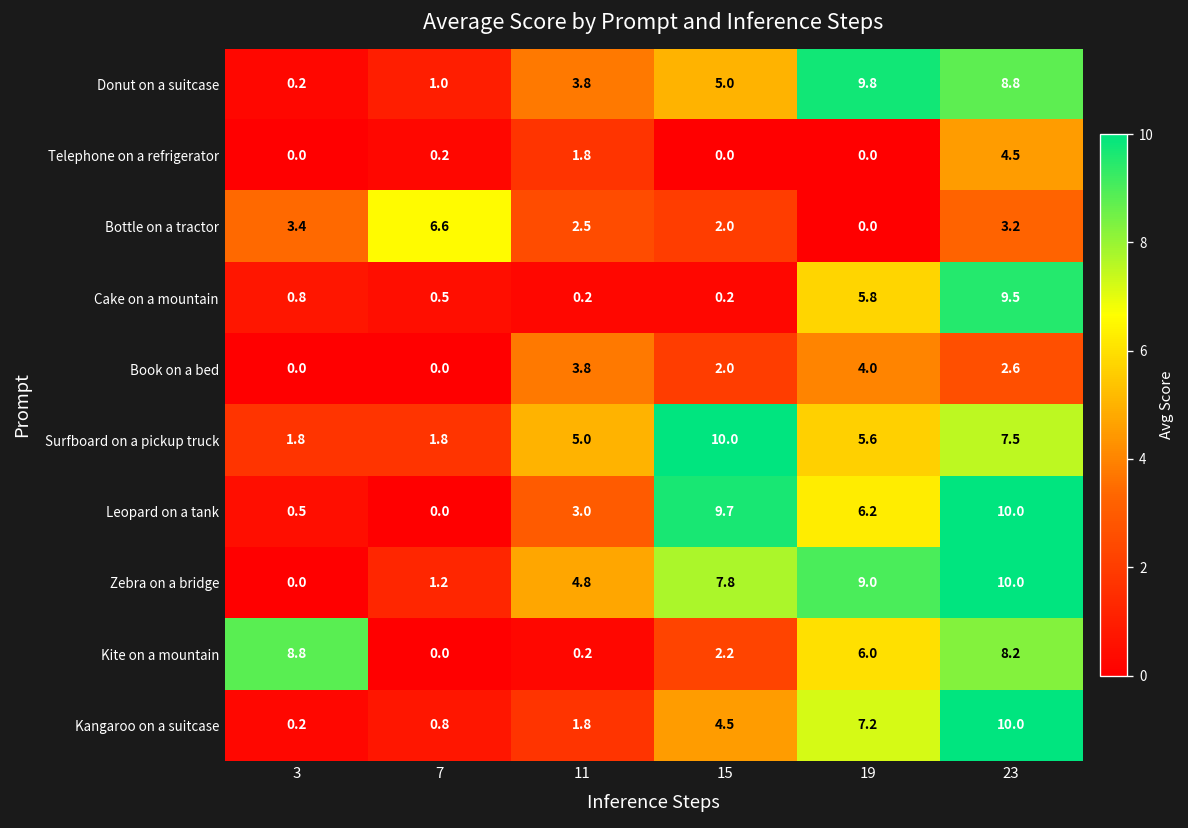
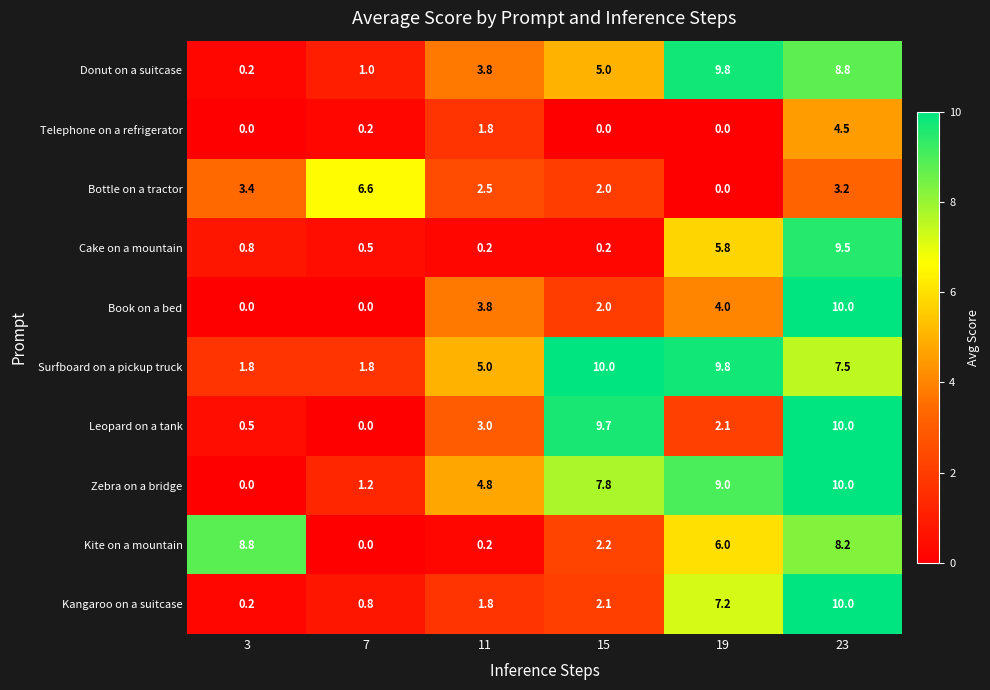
Book on a bed, 23: 2.6 -> 10.0
Surfboard on a pickup truck, 19: 5.6 -> 9.8
Leopard on a tank, 19: 6.2 -> 2.1
Kangaroo on a suitcase, 15: 4.5 -> 2.1
